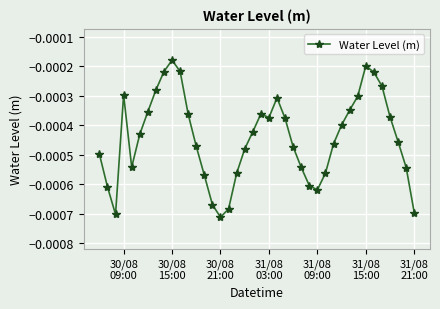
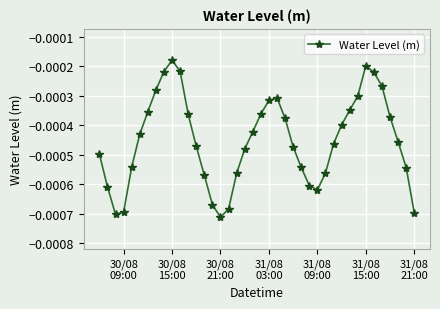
30/08 09:00: -0.00030 -> -0.00069
31/08 03:00: -0.00037 -> -0.00032
